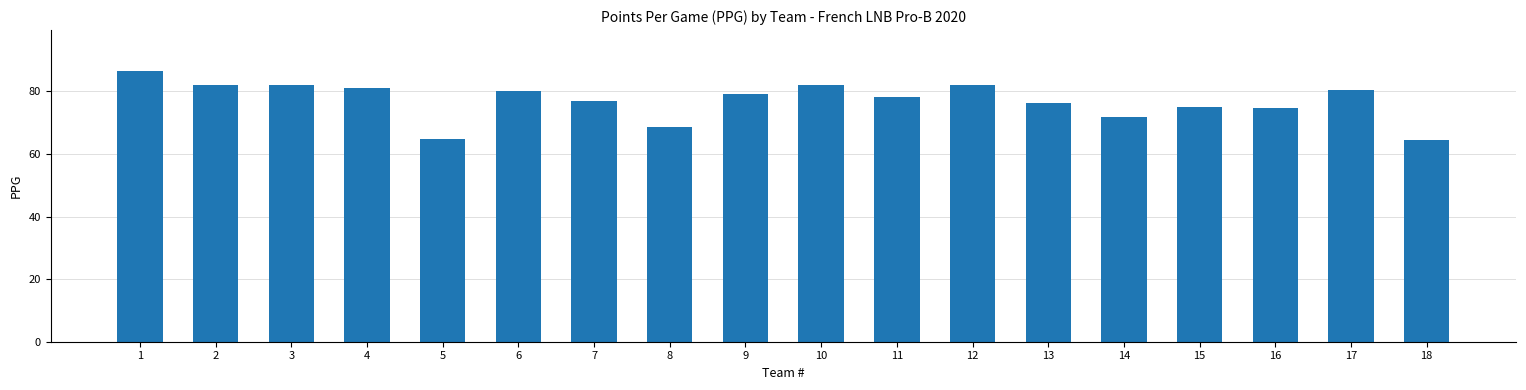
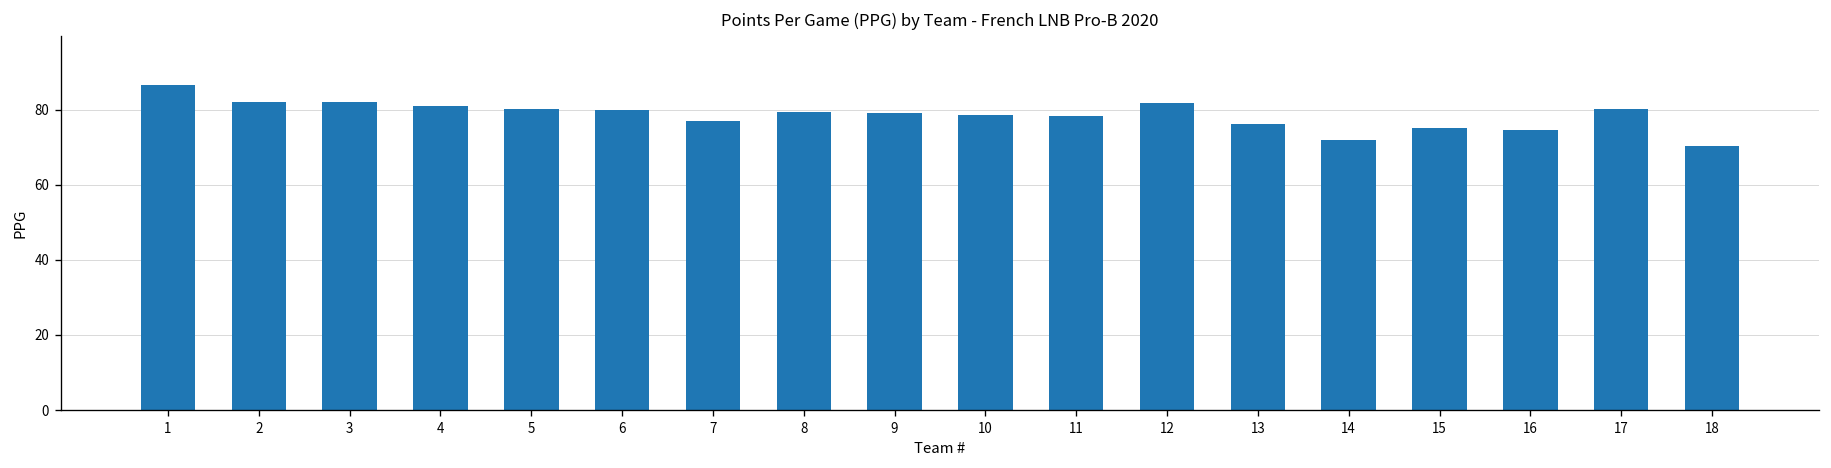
5: 65 -> 80
8: 69 -> 79
10: 82 -> 79
18: 65 -> 70
